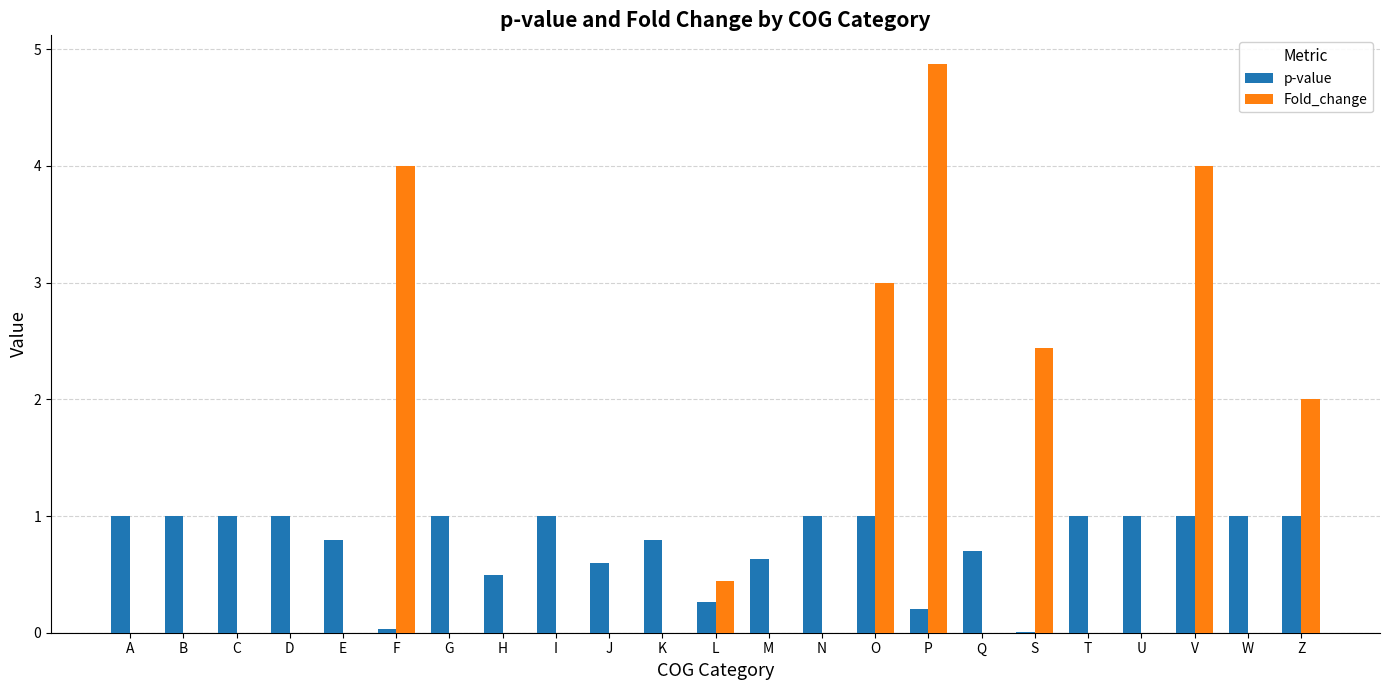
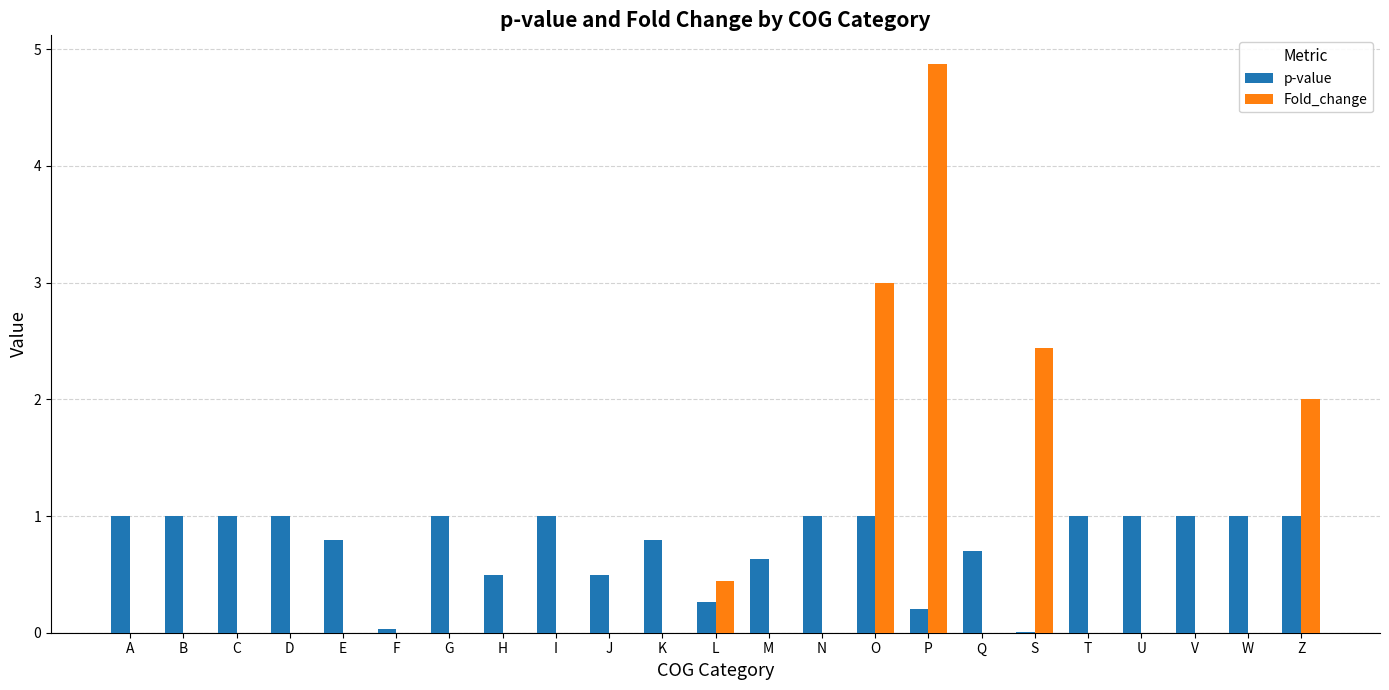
Fold_change, F: 4 -> 0
p-value, J: 0.59 -> 0.49
Fold_change, V: 4 -> 0
